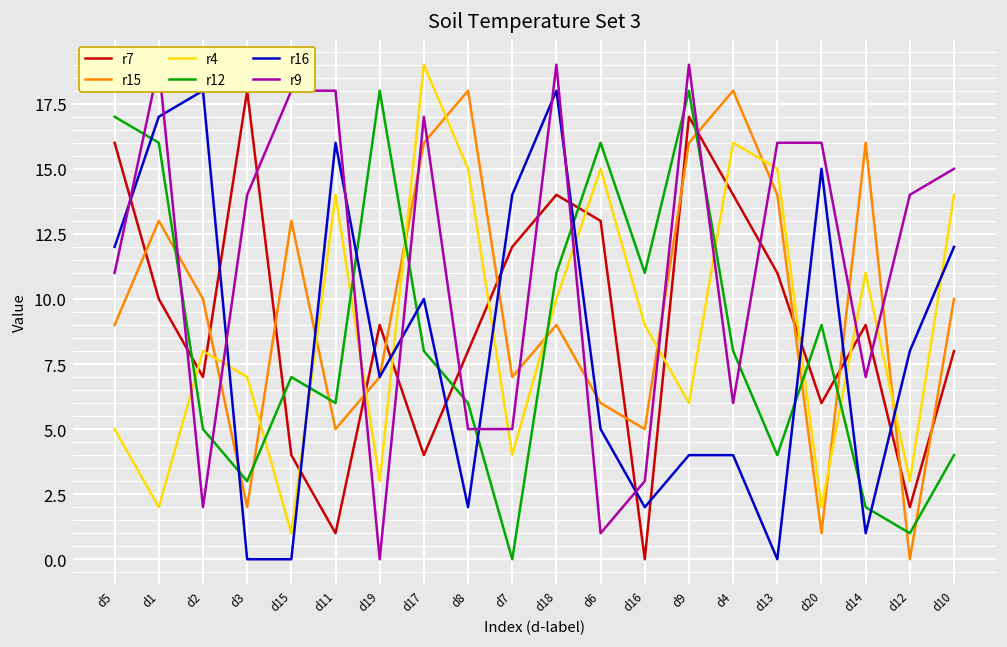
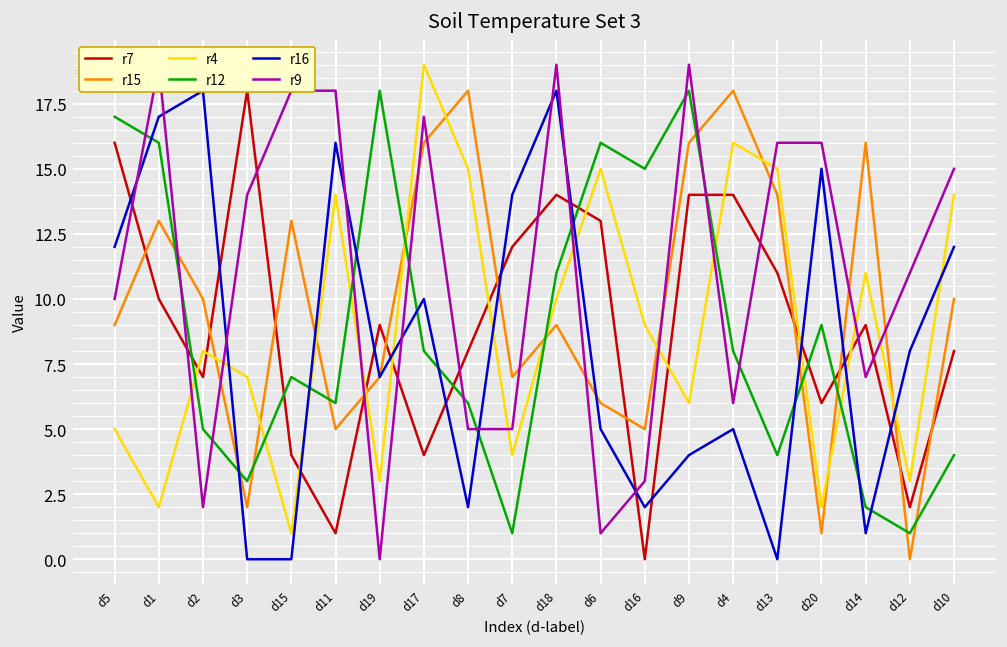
r9, d5: 11 -> 10
r12, d7: 0 -> 1
r12, d16: 11 -> 15
r7, d9: 17 -> 14
r16, d4: 4 -> 5
r9, d12: 14 -> 11
